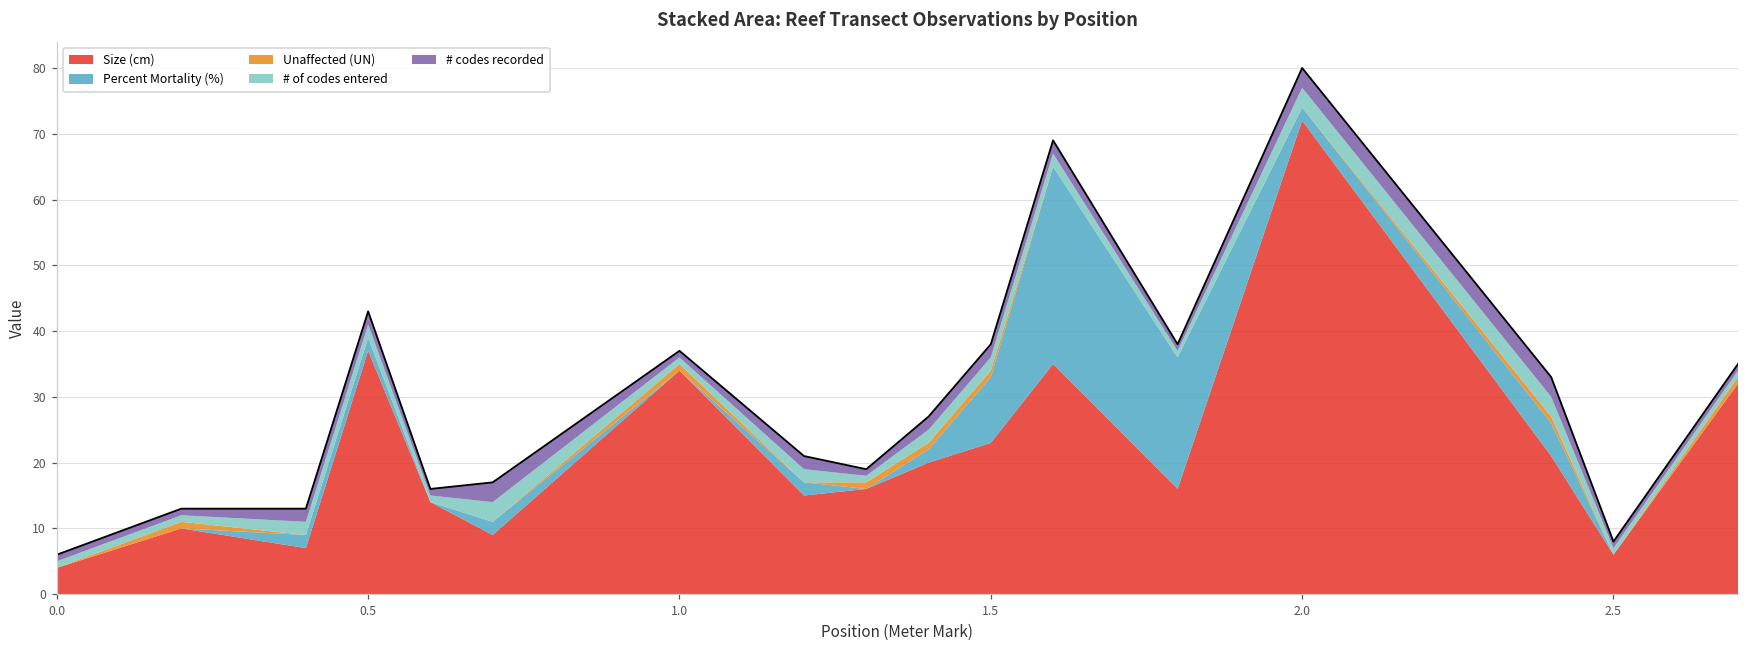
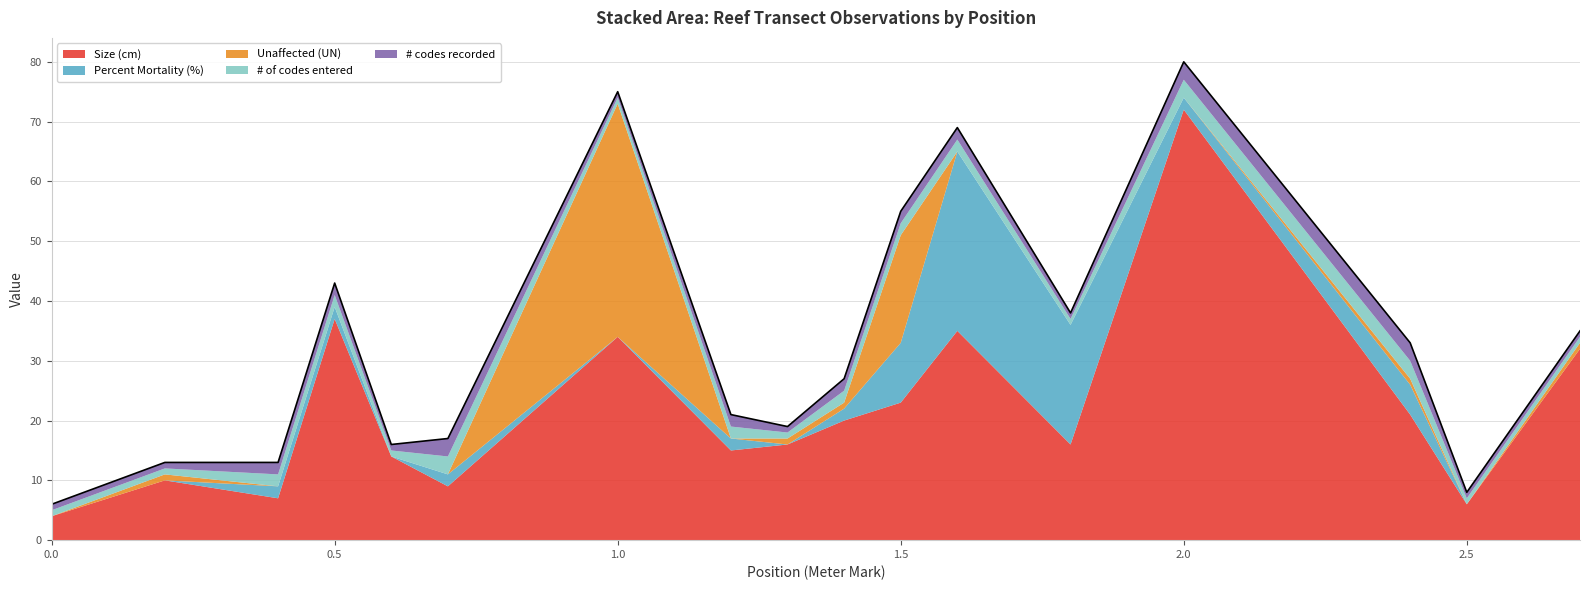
Unaffected (UN), 1.0: 1 -> 39
Unaffected (UN), 1.5: 1 -> 18
